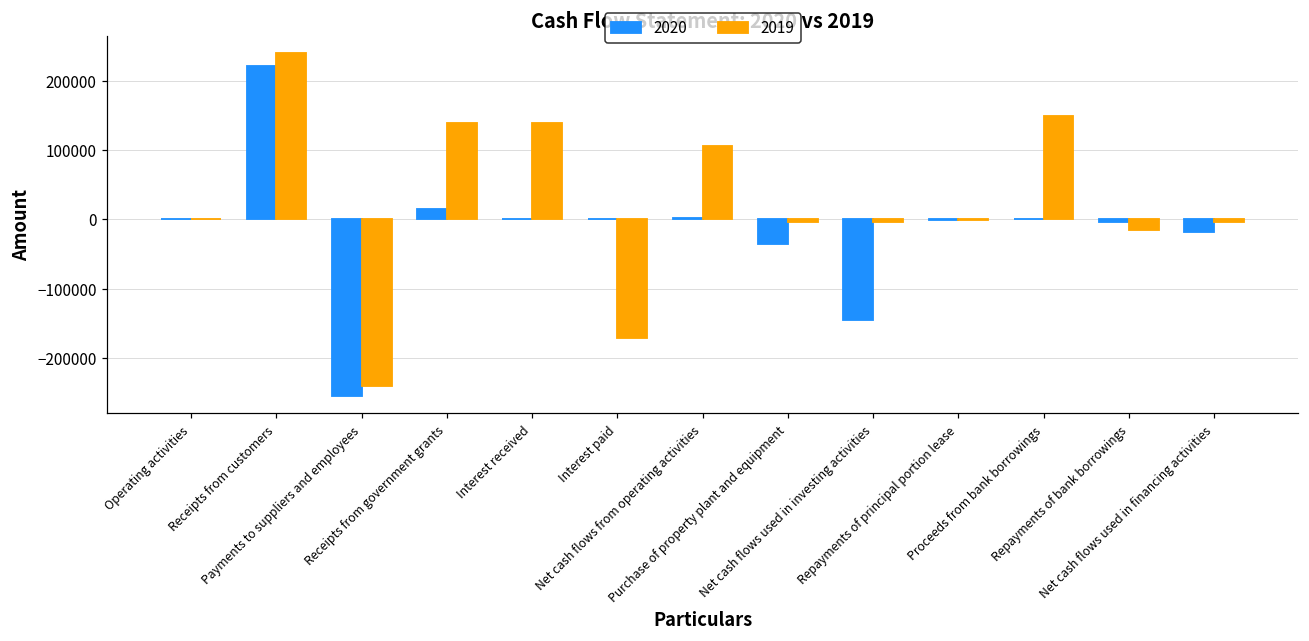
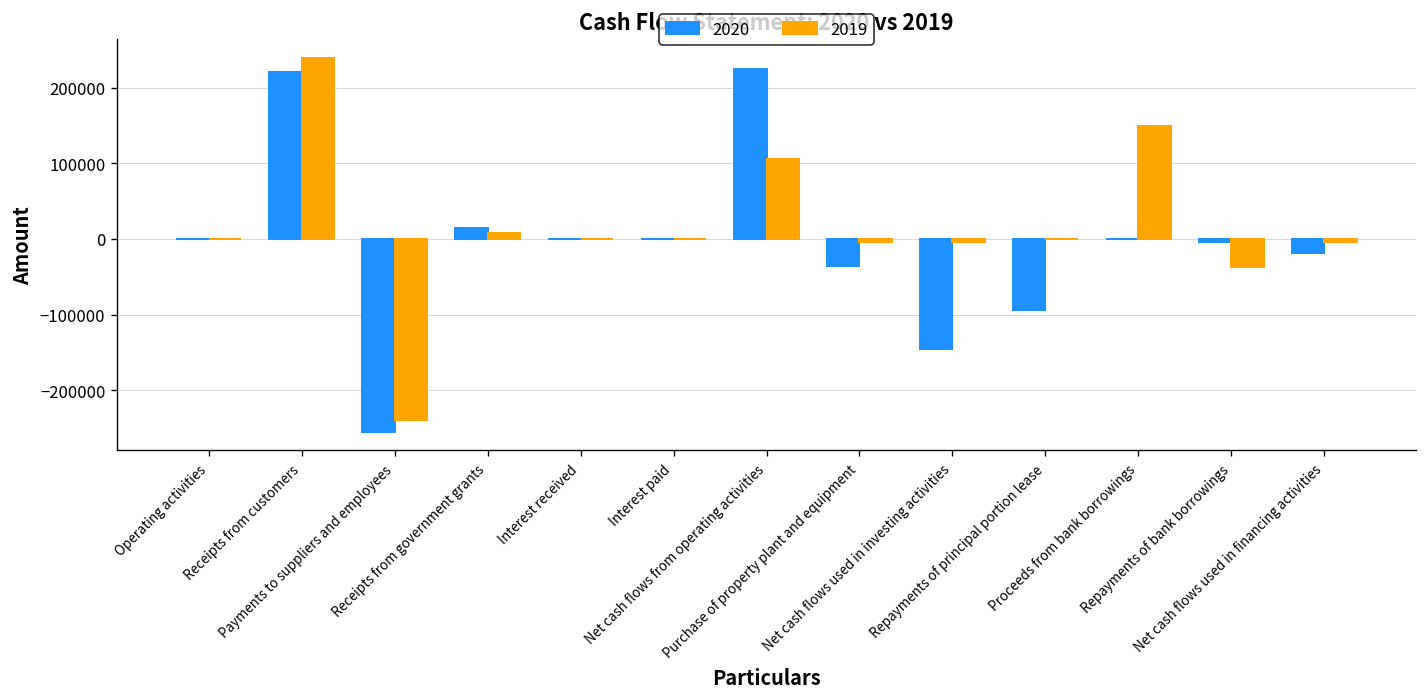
2019, Receipts from government grants: 140000 -> 10000
2019, Interest received: 140000 -> 0
2019, Interest paid: -170000 -> 0
2020, Net cash flows from operating activities: 0 -> 220000
2020, Repayments of principal portion lease: 0 -> -90000
2019, Repayments of bank borrowings: -20000 -> -40000
